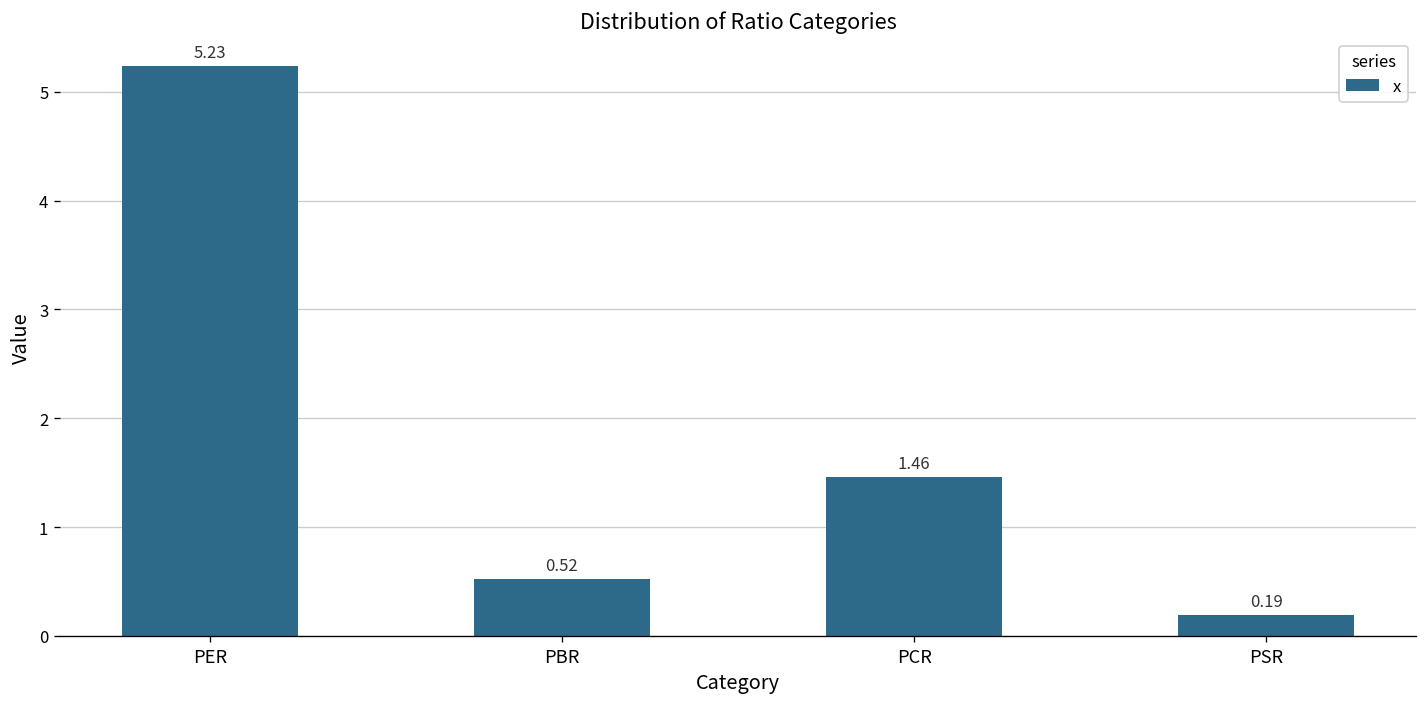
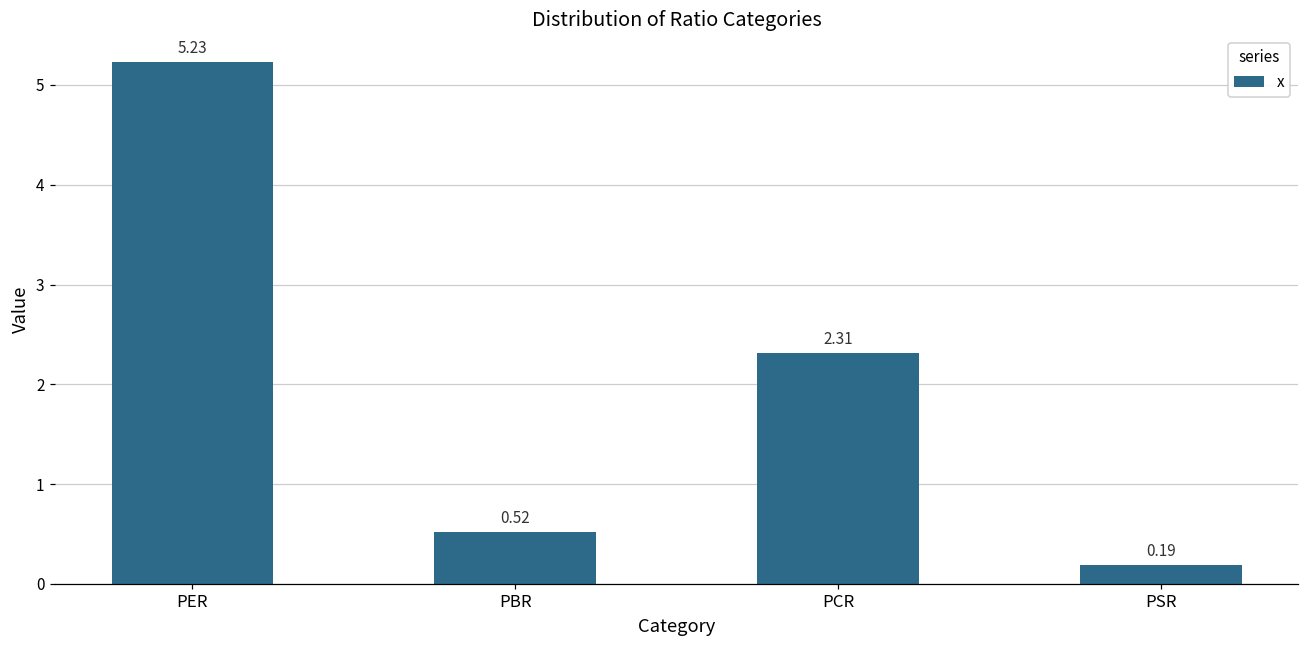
PCR: 1.46 -> 2.31
